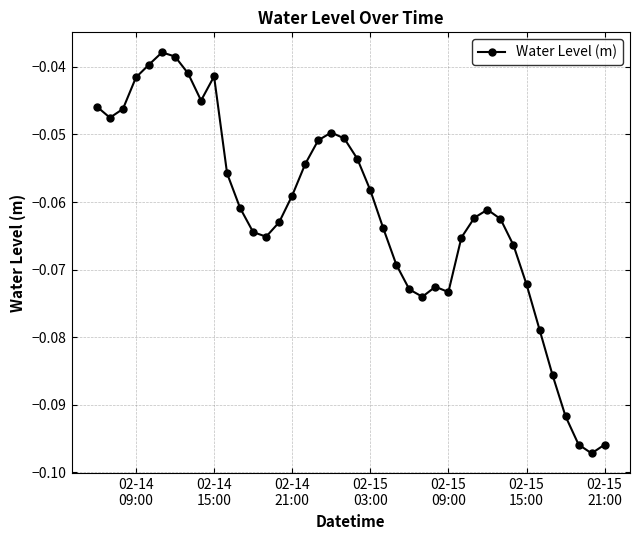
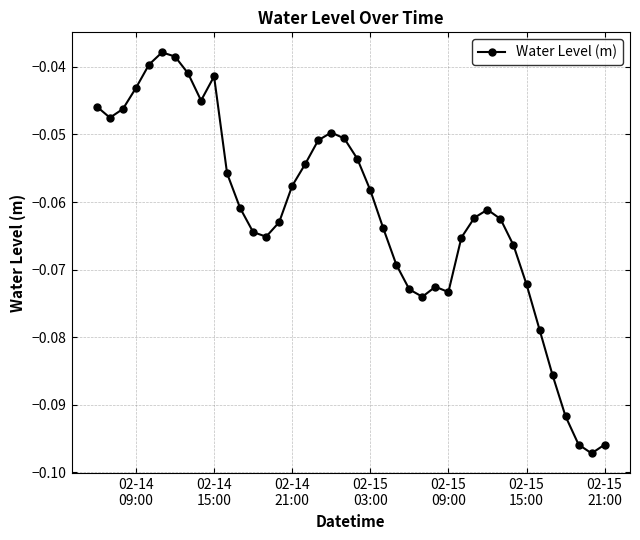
02-14 09:00: -0.042 -> -0.043
02-14 21:00: -0.059 -> -0.058
